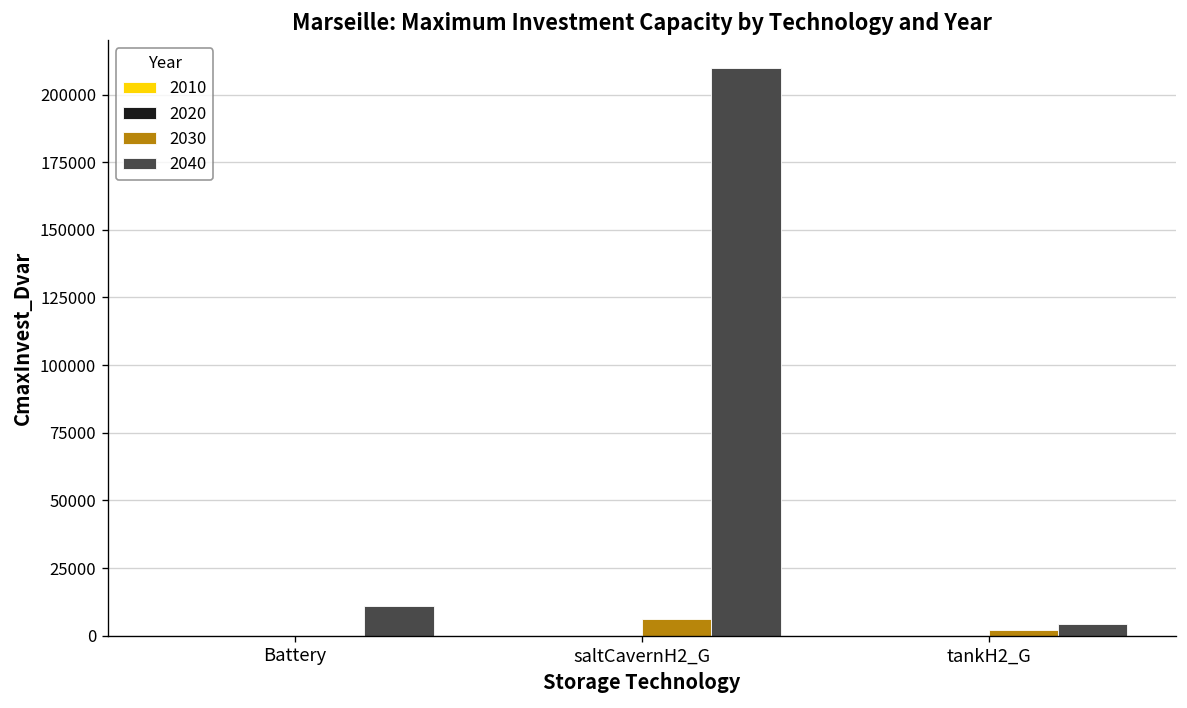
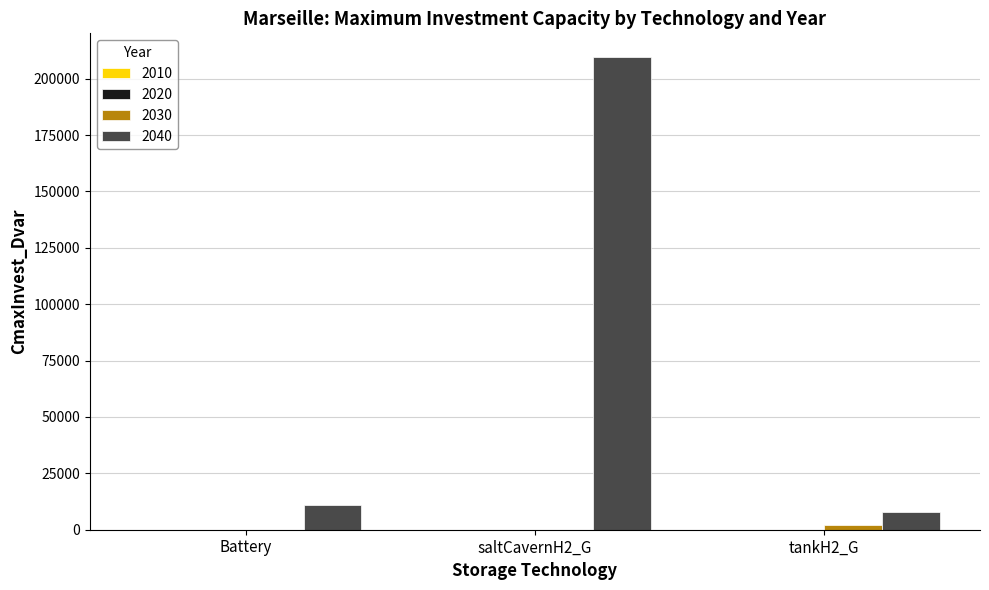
2030, saltCavernH2_G: 6000 -> 0
2040, tankH2_G: 4000 -> 8000
